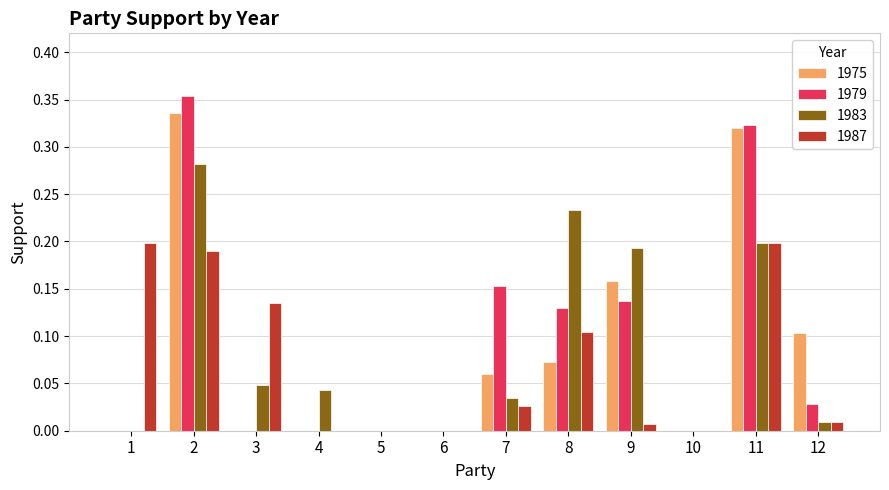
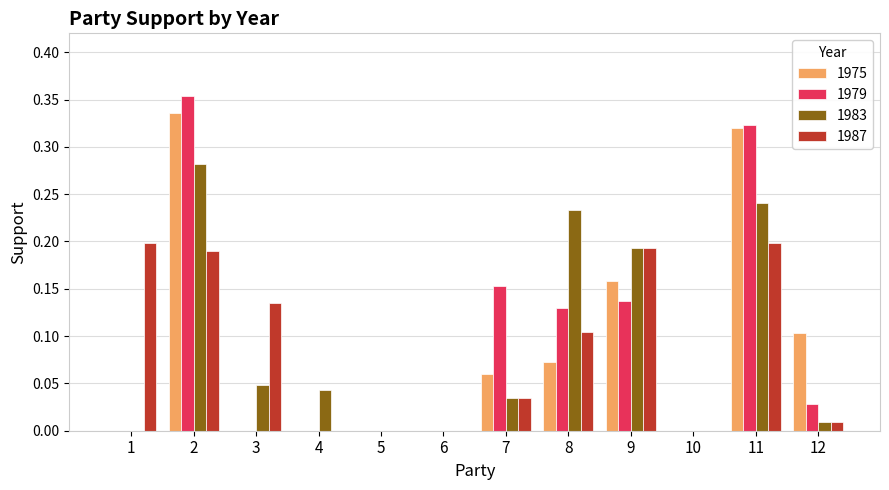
1987, 7: 0.03 -> 0.04
1987, 9: 0.01 -> 0.19
1983, 11: 0.20 -> 0.24
